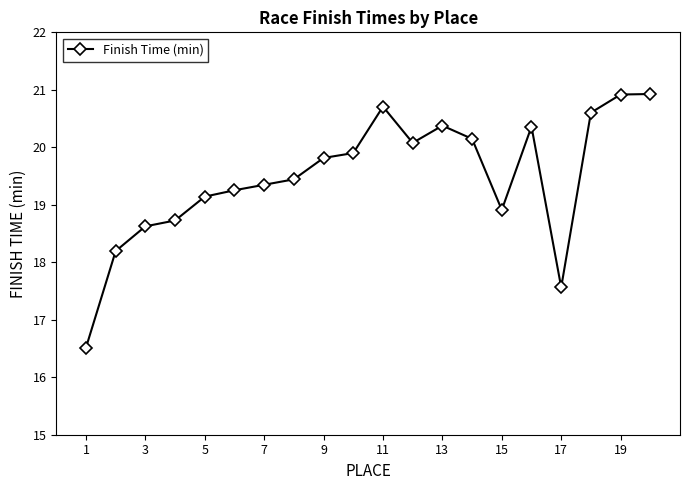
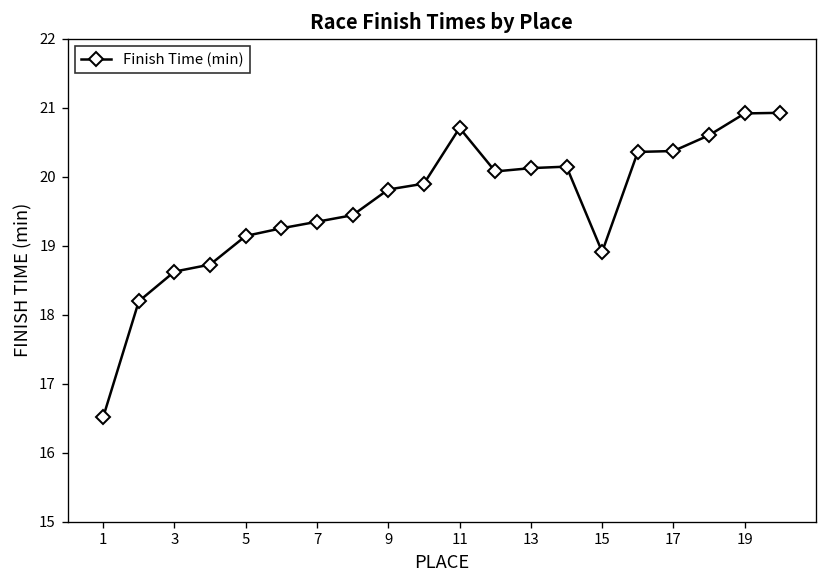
13: 20.4 -> 20.1
17: 17.6 -> 20.4
